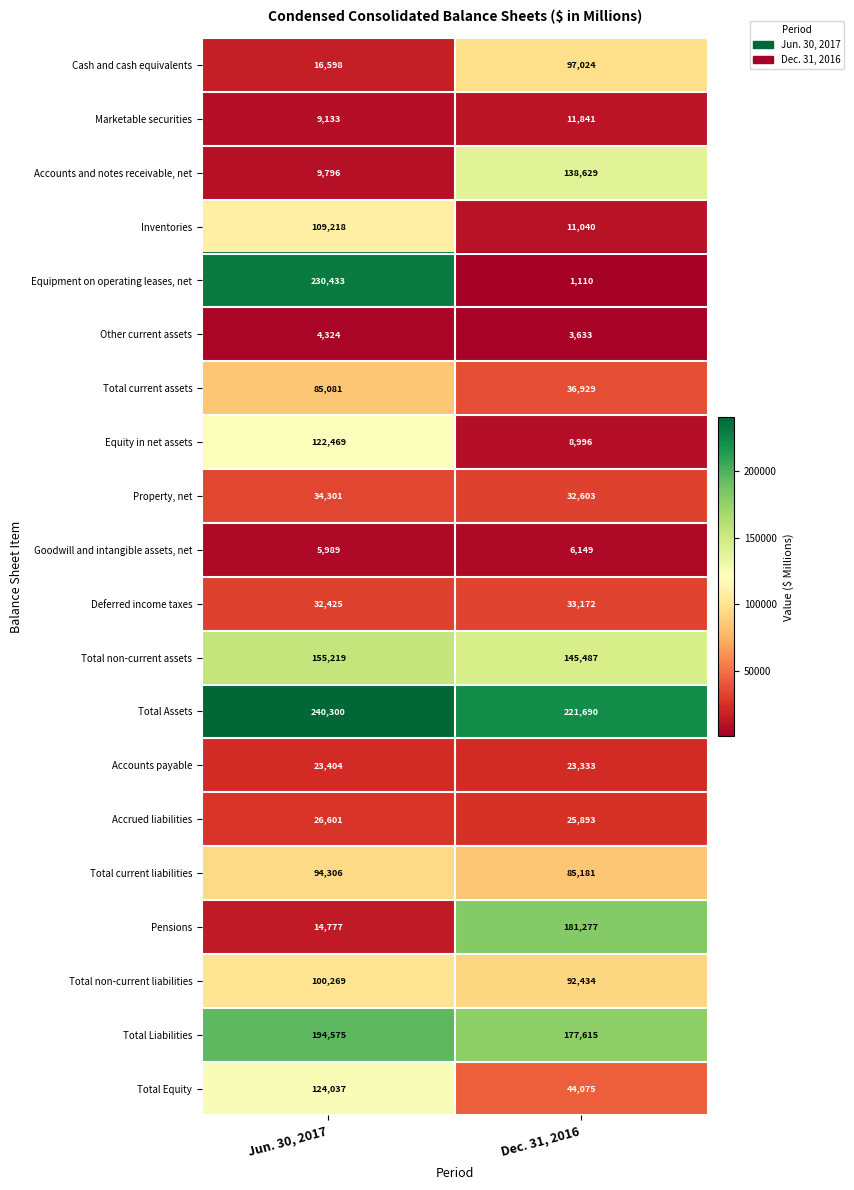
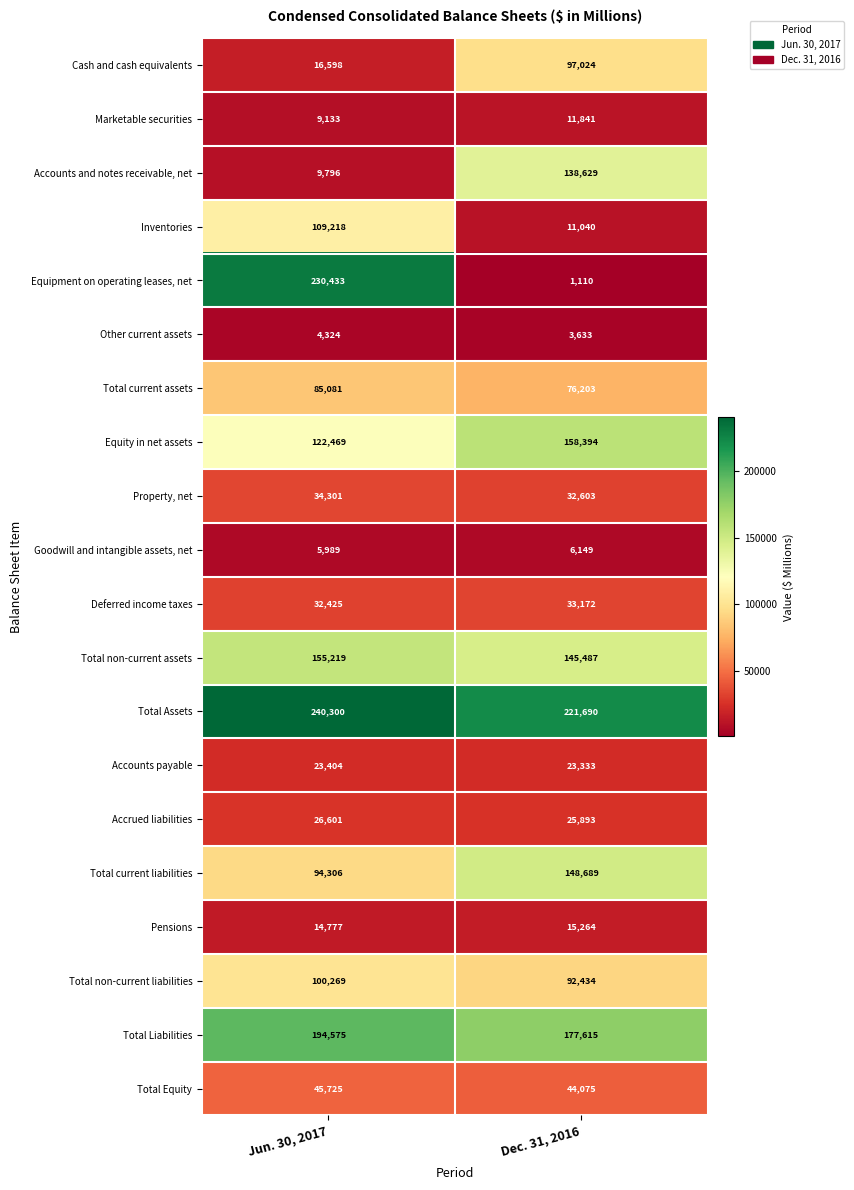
Total current assets, Dec. 31, 2016: 36,929 -> 76,203
Equity in net assets, Dec. 31, 2016: 8,996 -> 158,394
Total current liabilities, Dec. 31, 2016: 85,181 -> 148,689
Pensions, Dec. 31, 2016: 181,277 -> 15,264
Total Equity, Jun. 30, 2017: 124,037 -> 45,725
